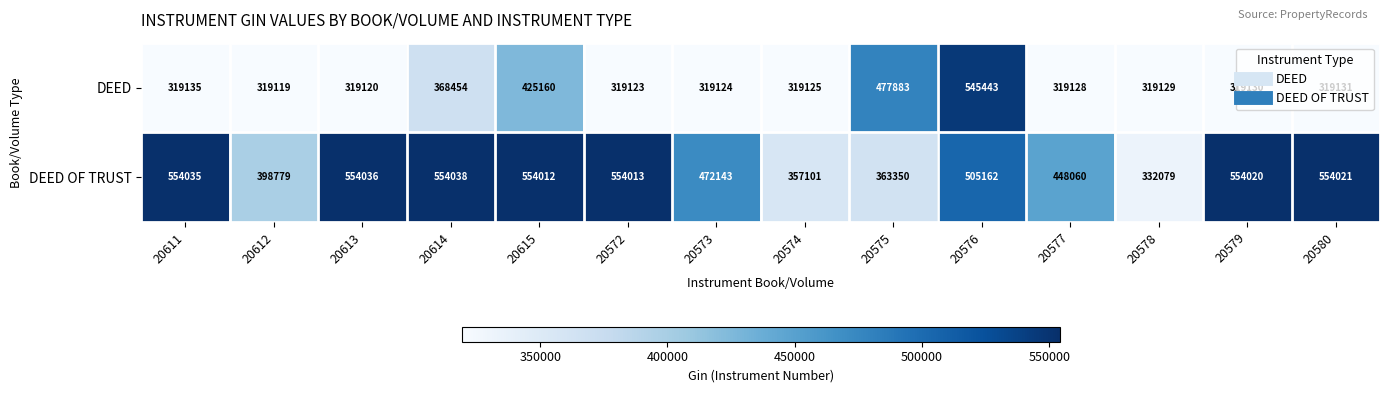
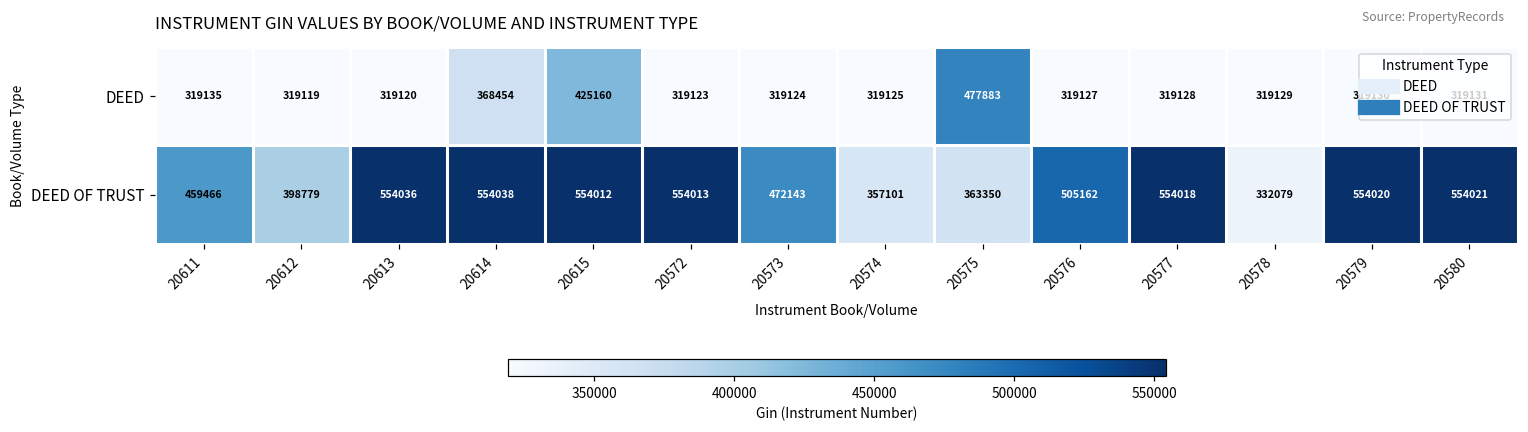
DEED, 20576: 545443 -> 319127
DEED OF TRUST, 20611: 554035 -> 459466
DEED OF TRUST, 20577: 448060 -> 554018
